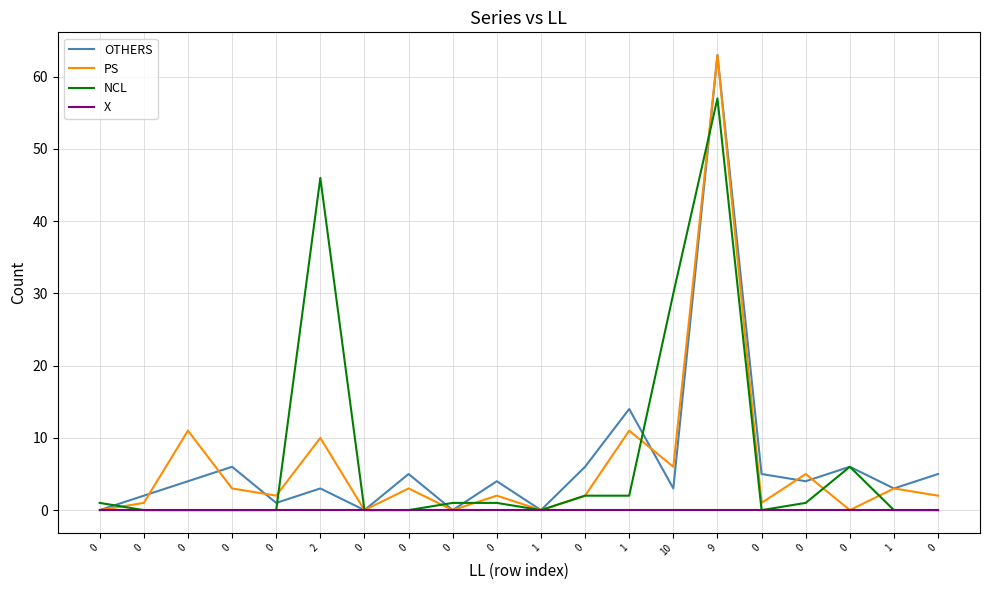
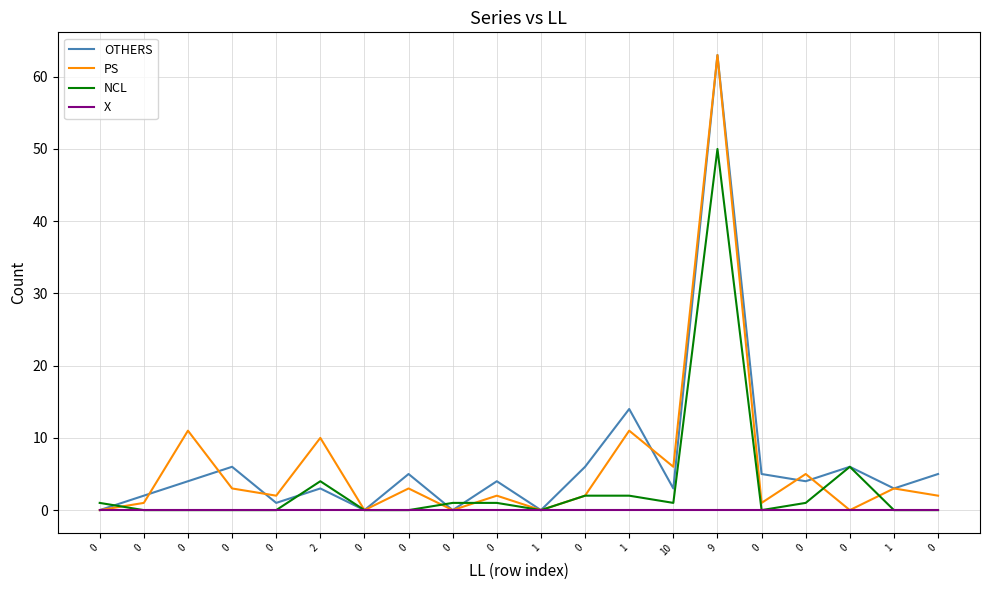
NCL, 2: 46 -> 4
NCL, 10: 30 -> 1
NCL, 9: 57 -> 50
